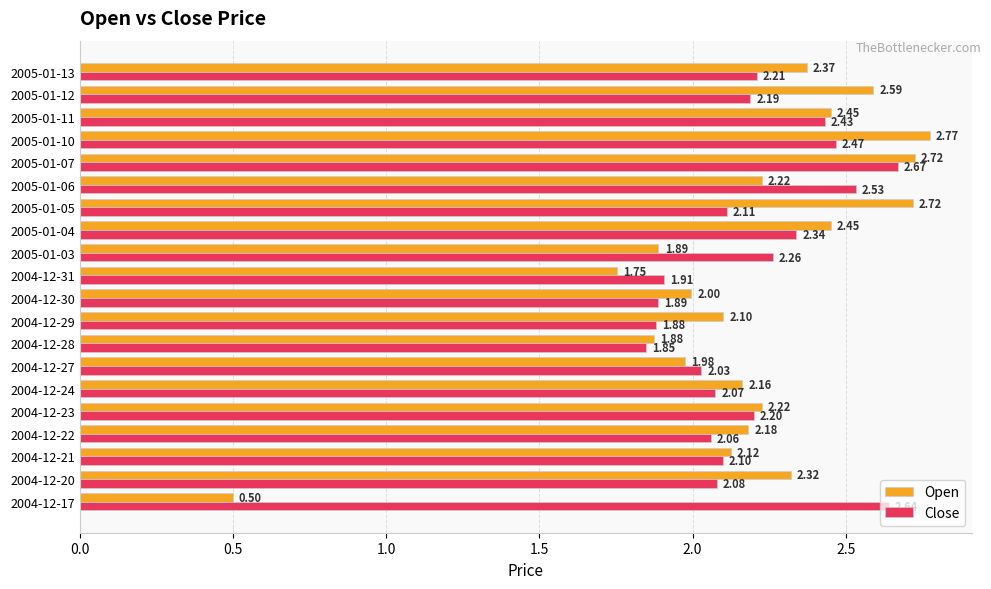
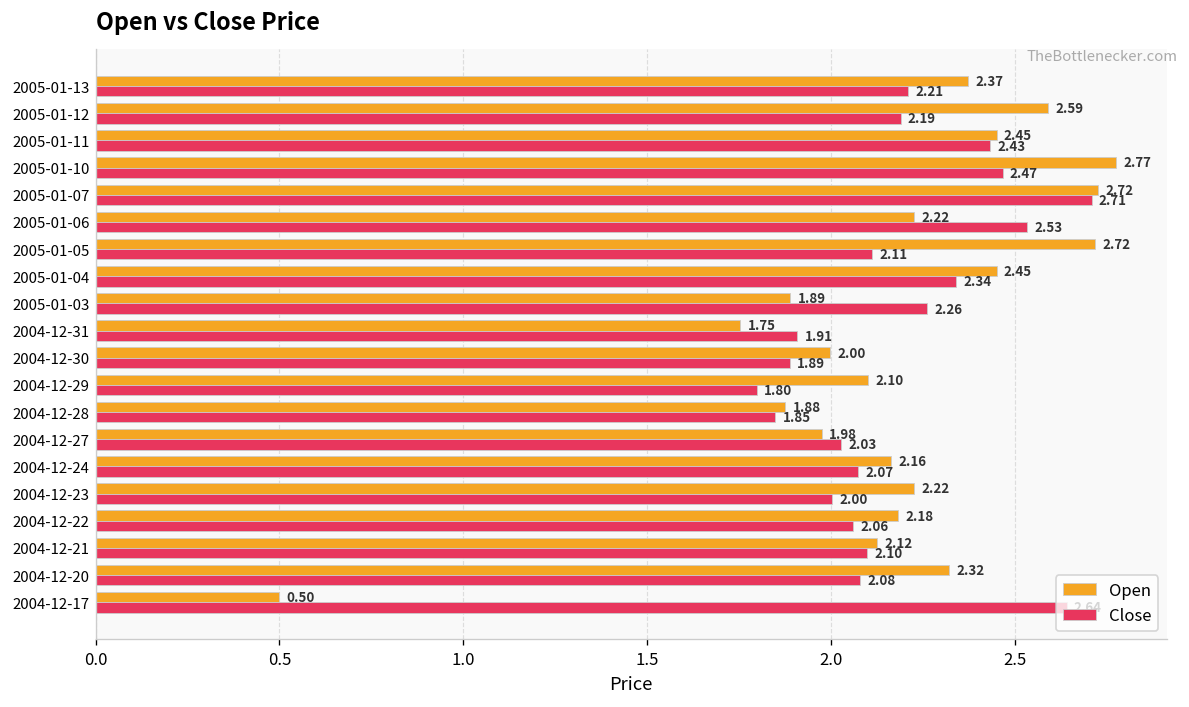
Close, 2005-01-07: 2.67 -> 2.71
Close, 2004-12-29: 1.88 -> 1.80
Close, 2004-12-23: 2.20 -> 2.00
